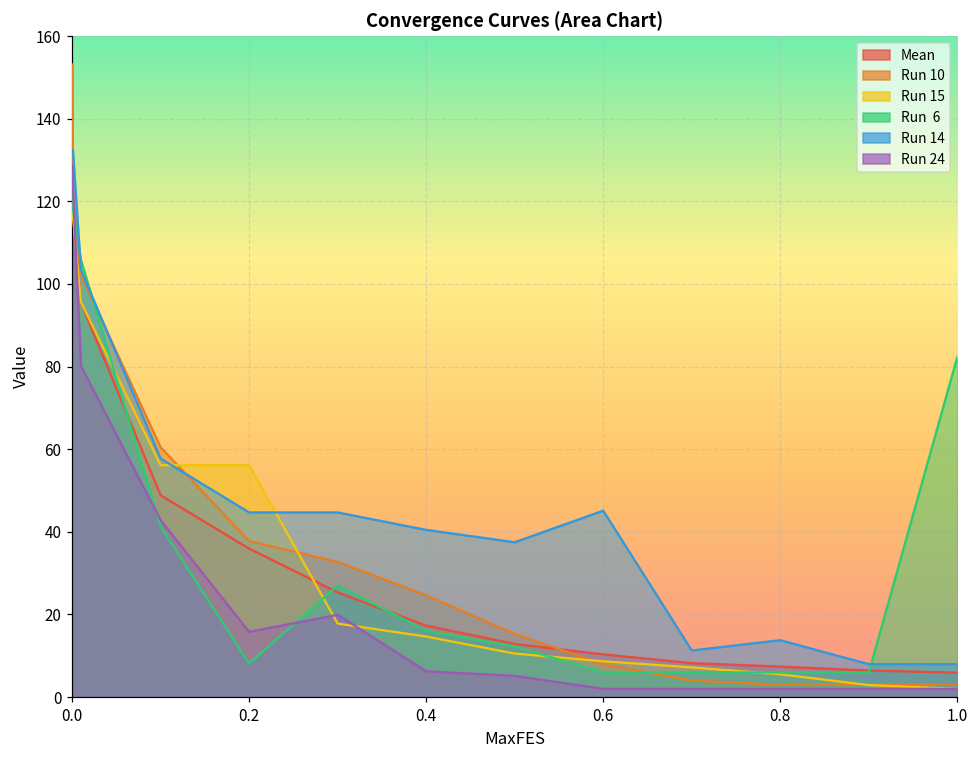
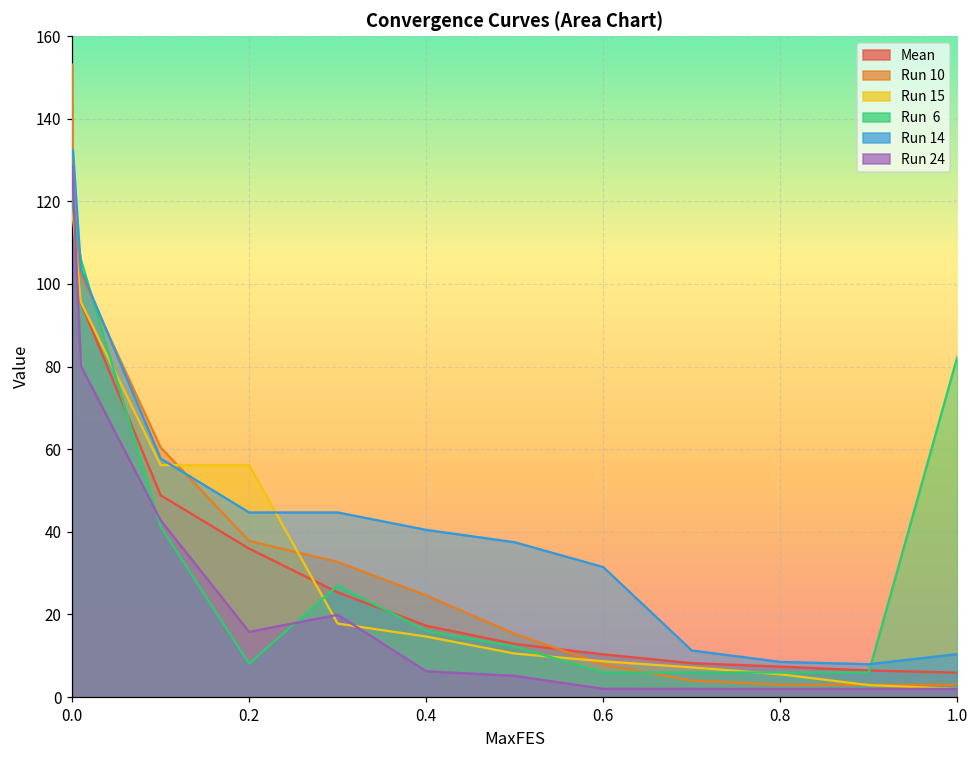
Run 14, 0.6: 45 -> 31
Run 14, 0.8: 14 -> 9
Run 14, 1.0: 8 -> 10
